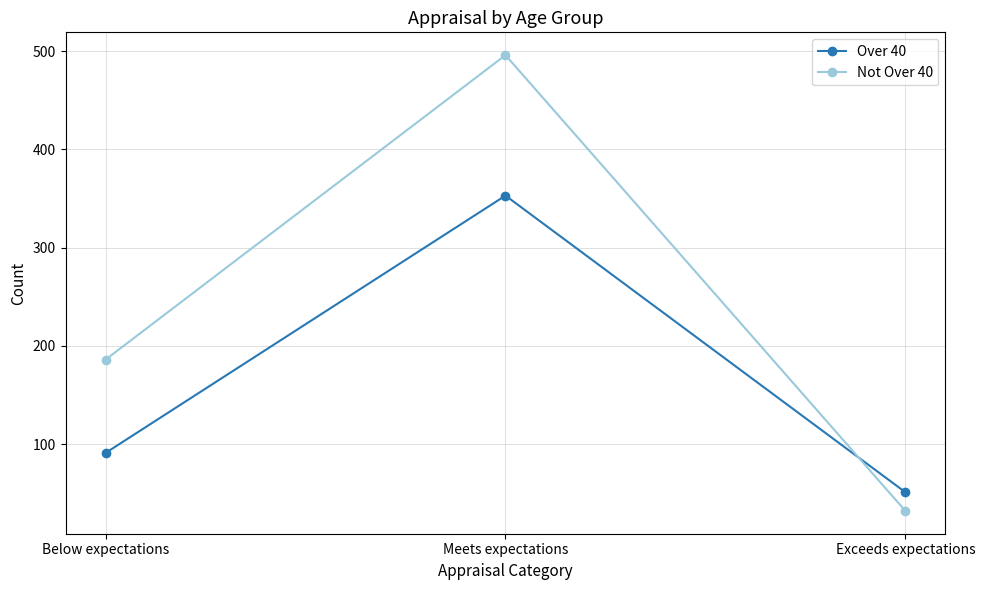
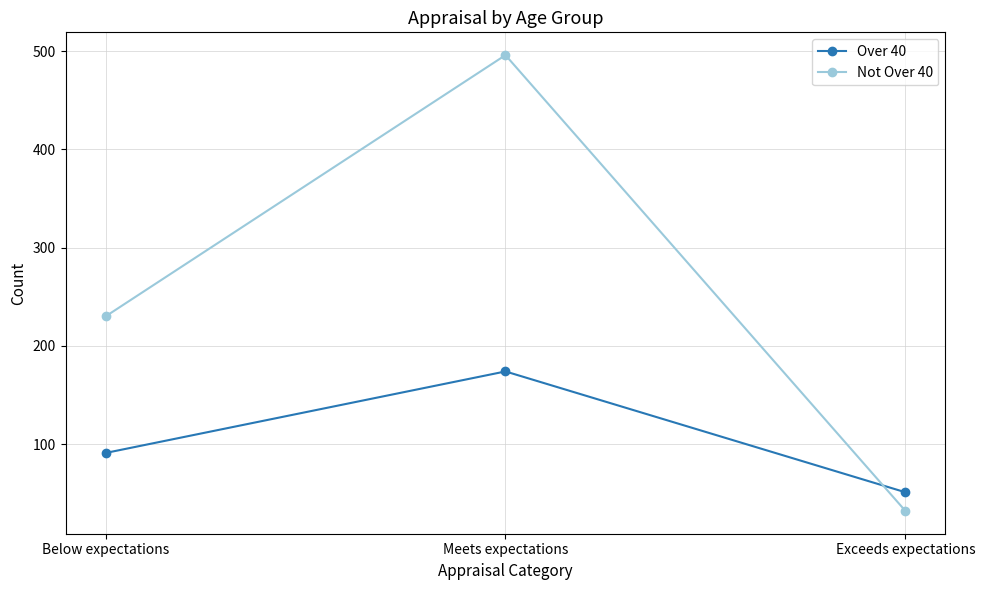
Not Over 40, Below expectations: 190 -> 230
Over 40, Meets expectations: 350 -> 170
